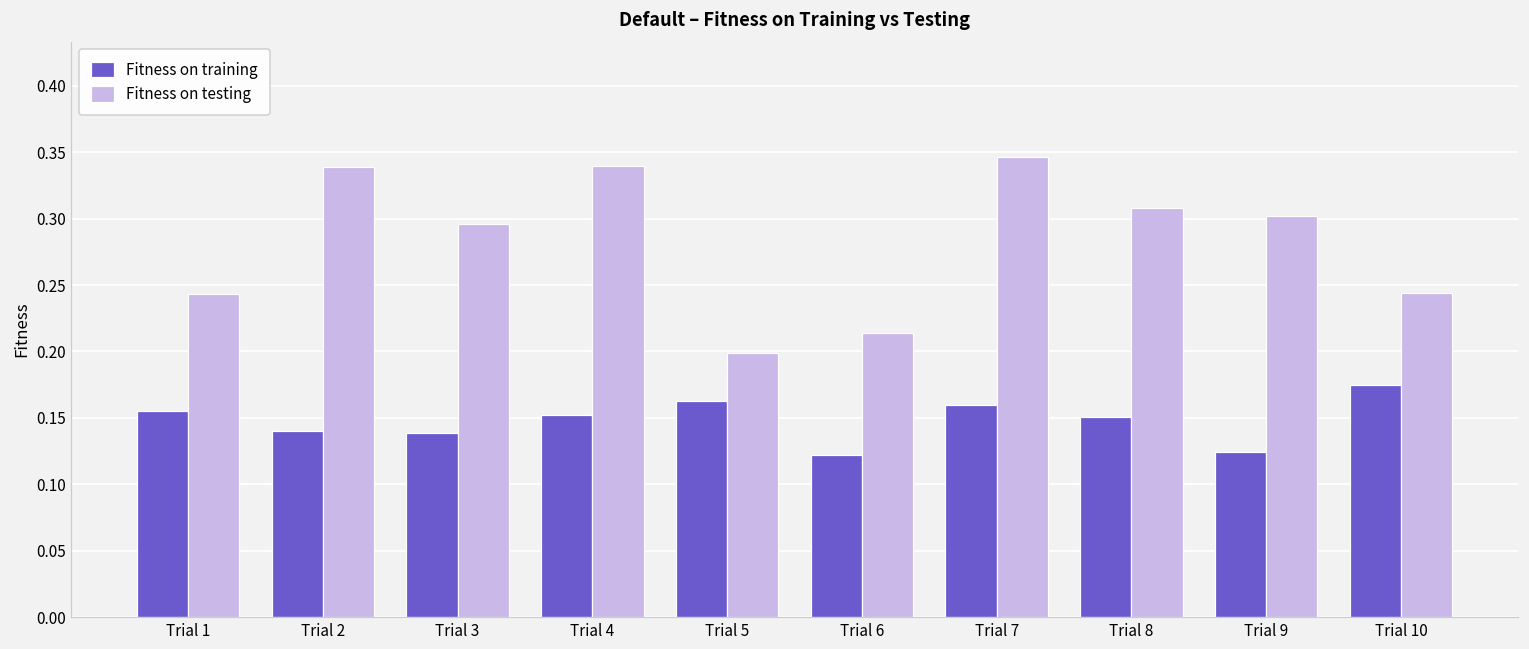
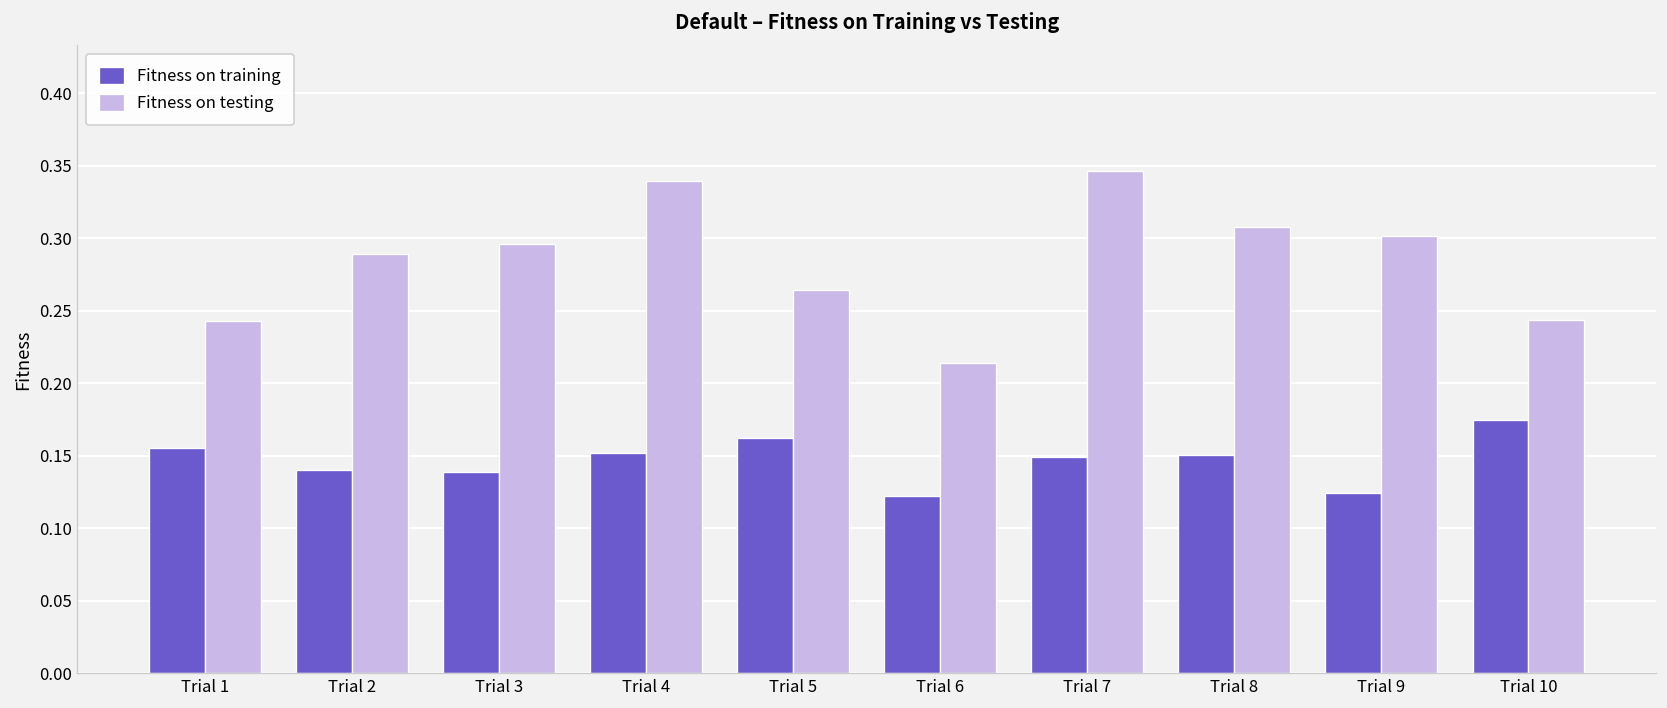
Fitness on testing, Trial 2: 0.338 -> 0.289
Fitness on testing, Trial 5: 0.199 -> 0.264
Fitness on training, Trial 7: 0.160 -> 0.149
